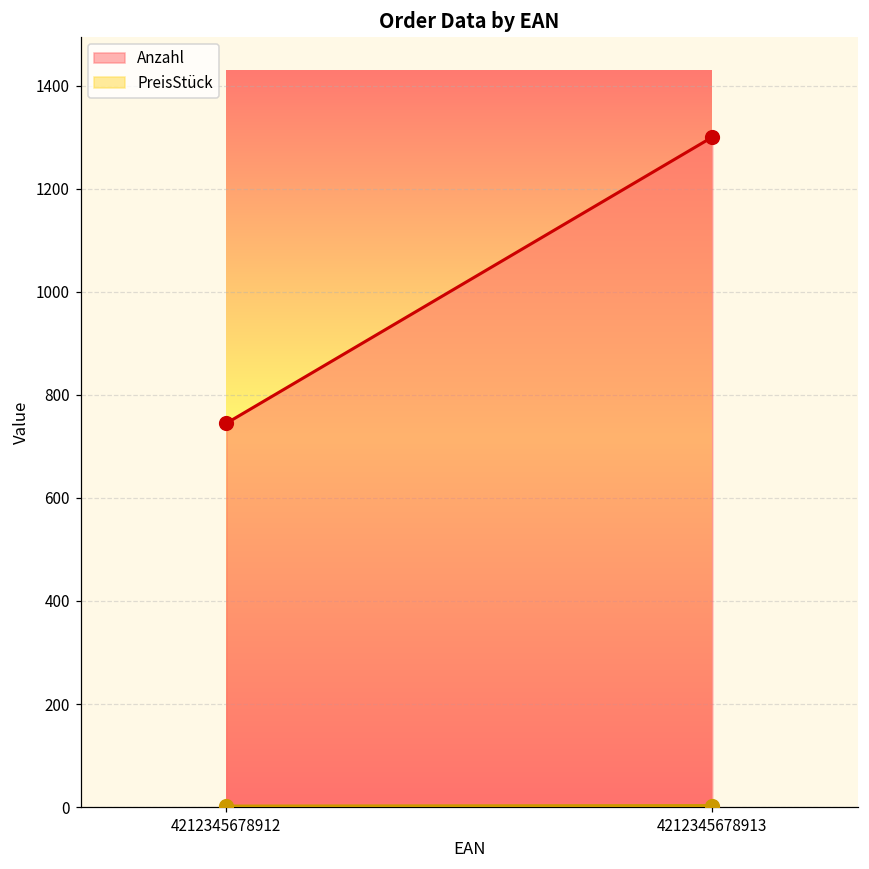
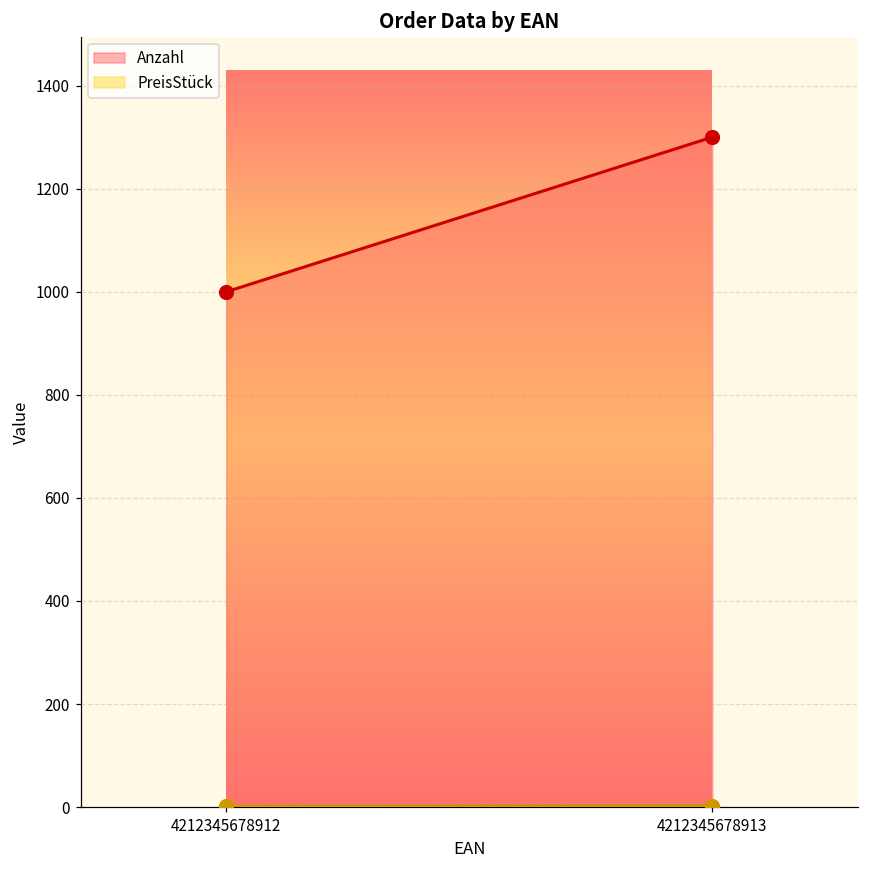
Anzahl, 4212345678912: 740 -> 1000
